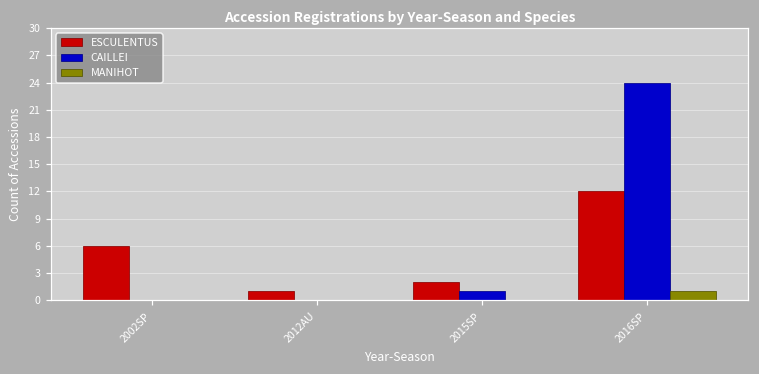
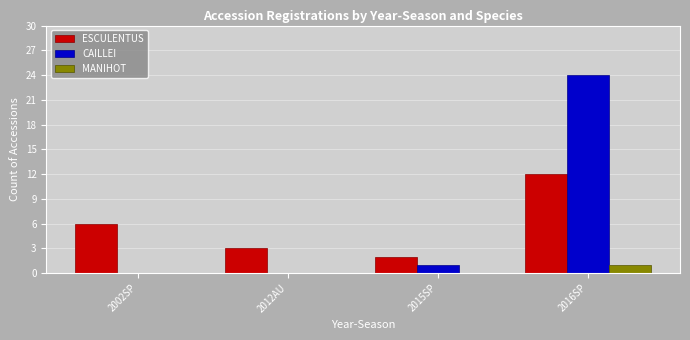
ESCULENTUS, 2012AU: 1 -> 3
